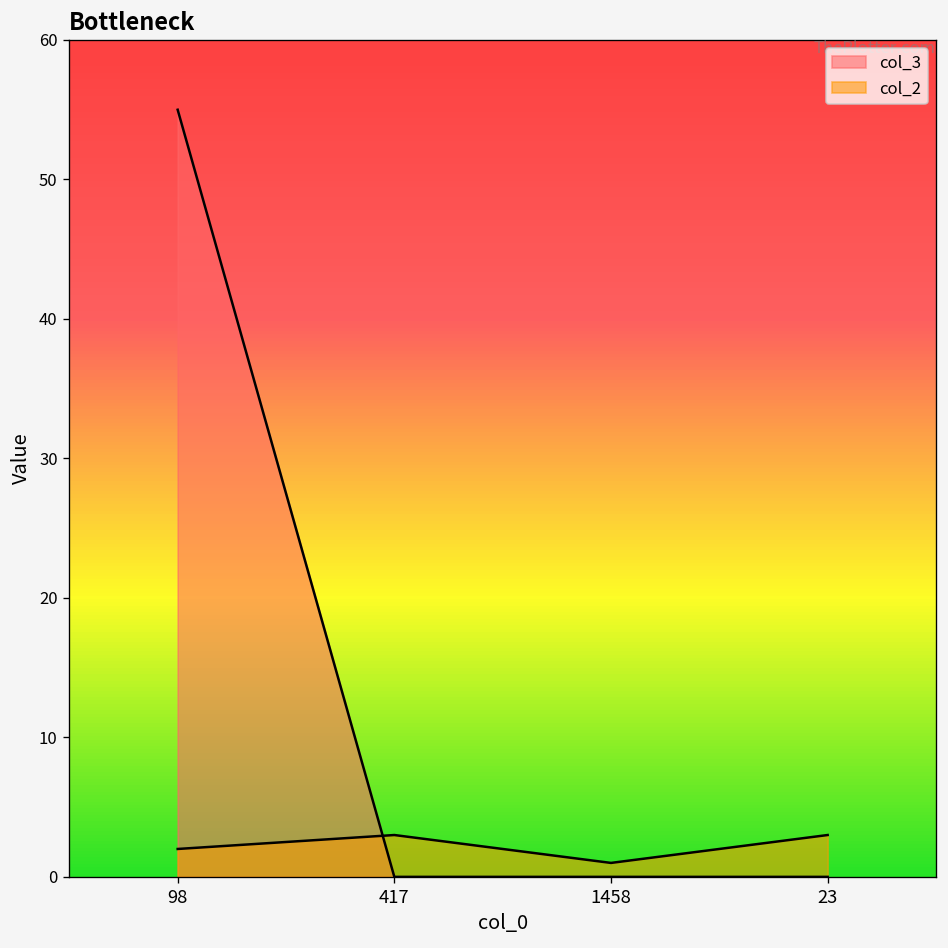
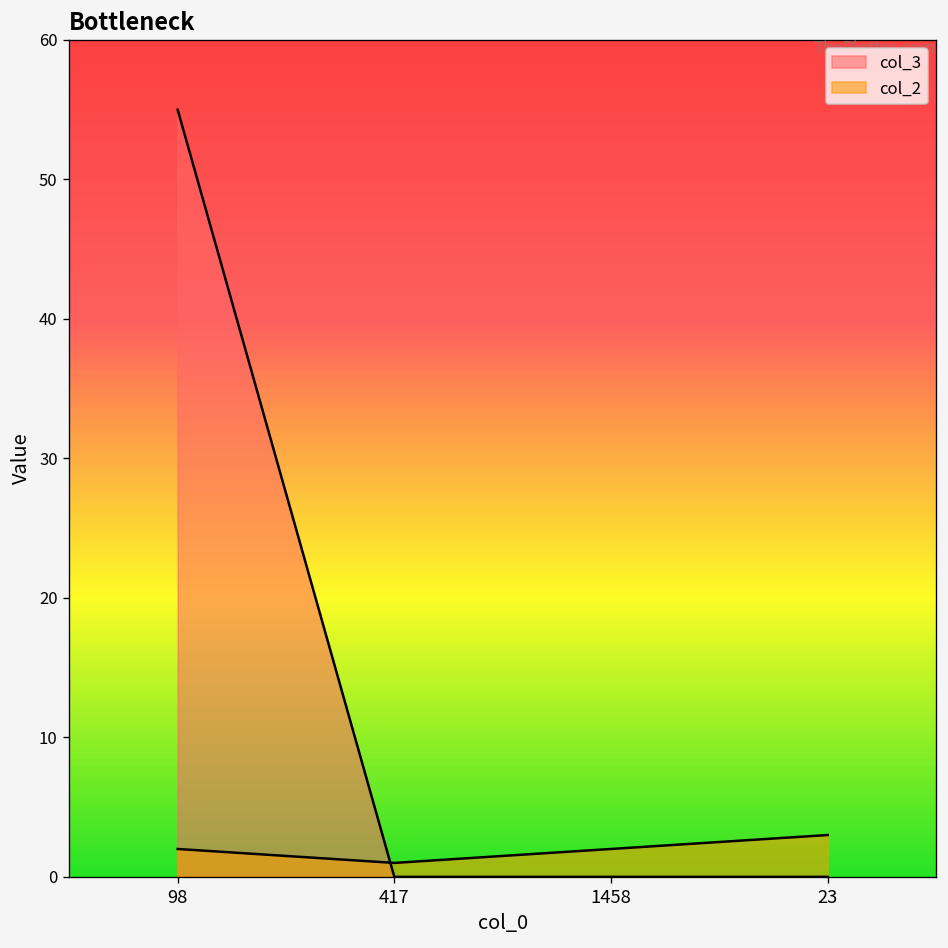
col_2, 417: 3 -> 1
col_2, 1458: 1 -> 2
